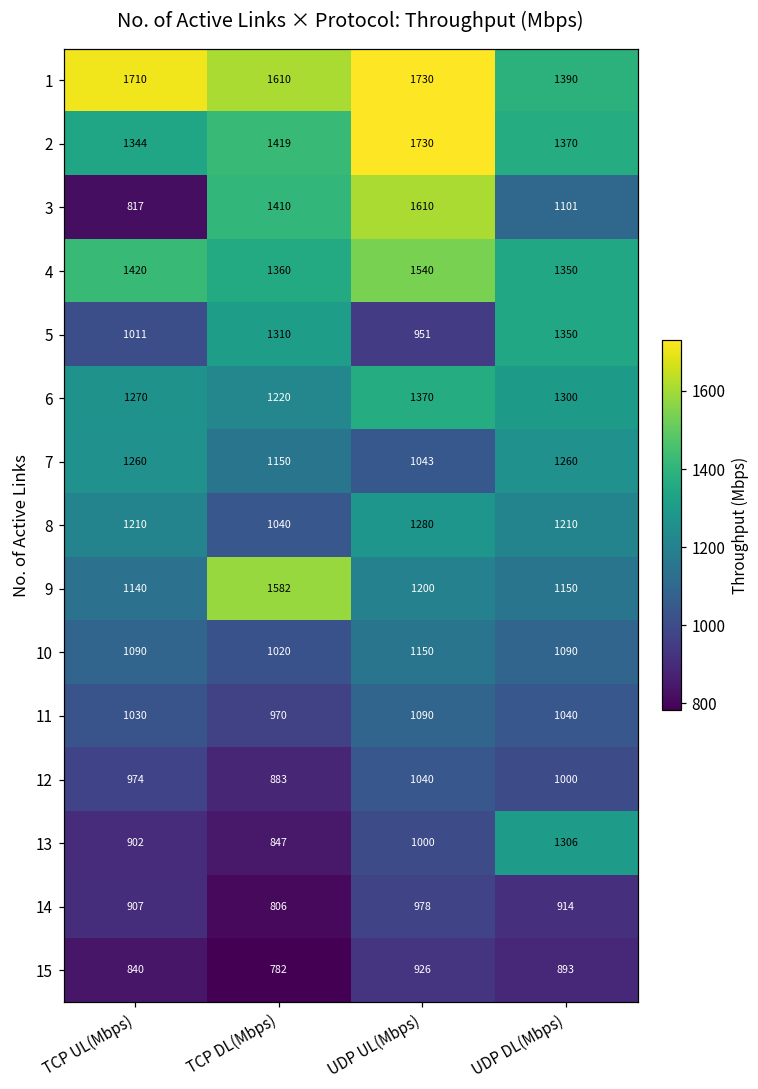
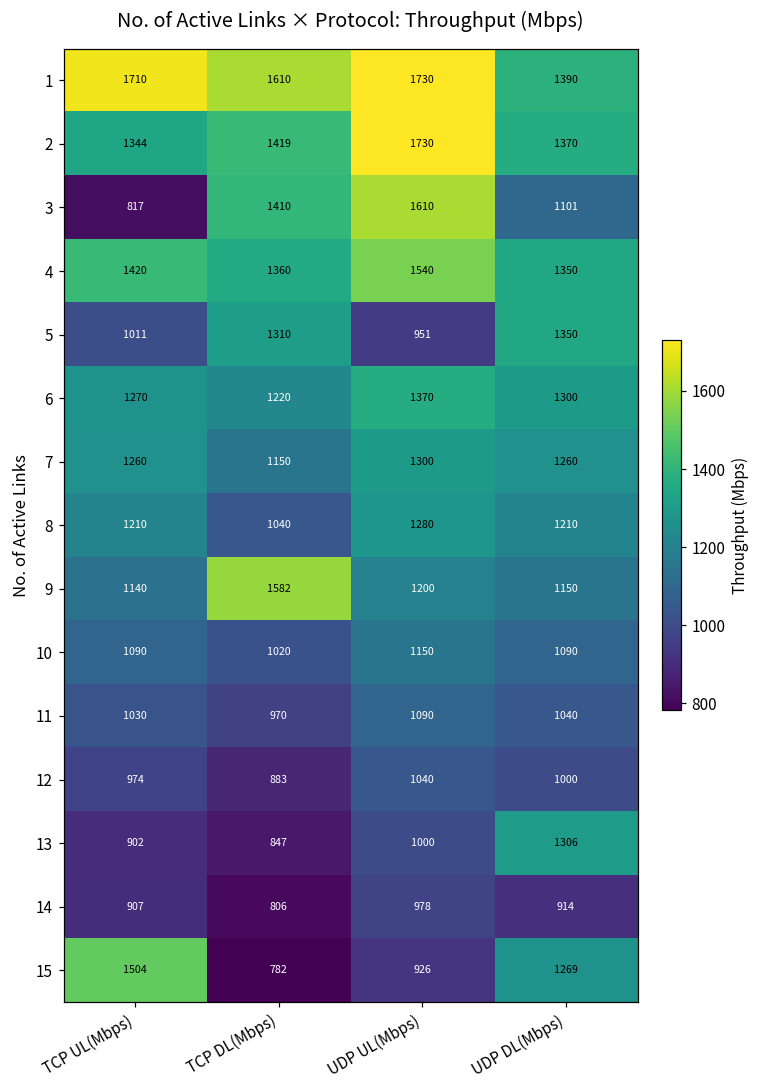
7, UDP UL(Mbps): 1043 -> 1300
15, TCP UL(Mbps): 840 -> 1504
15, UDP DL(Mbps): 893 -> 1269
